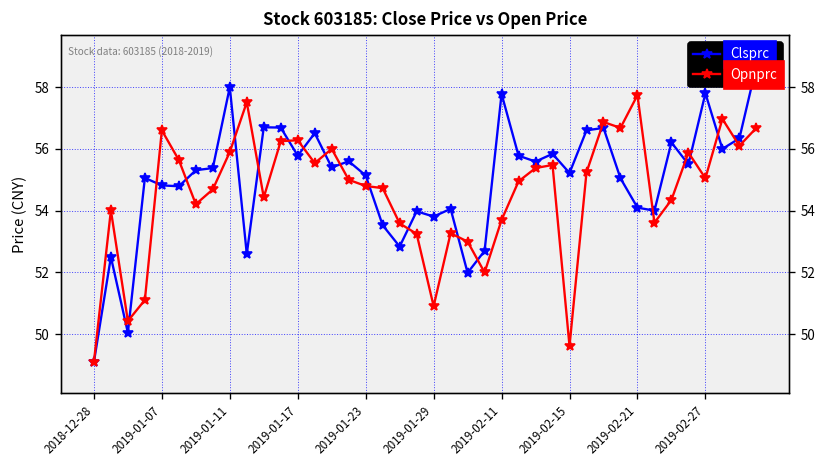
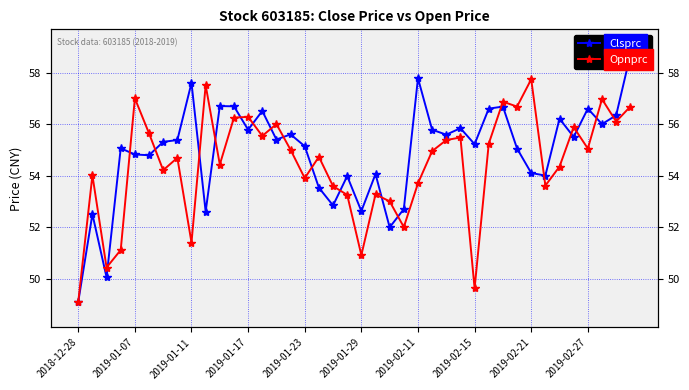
Opnprc, 2019-01-07: 56.6 -> 57.0
Clsprc, 2019-01-11: 58.0 -> 57.6
Opnprc, 2019-01-11: 55.9 -> 51.4
Opnprc, 2019-01-23: 54.8 -> 53.9
Clsprc, 2019-01-29: 53.8 -> 52.6
Clsprc, 2019-02-27: 57.8 -> 56.6
